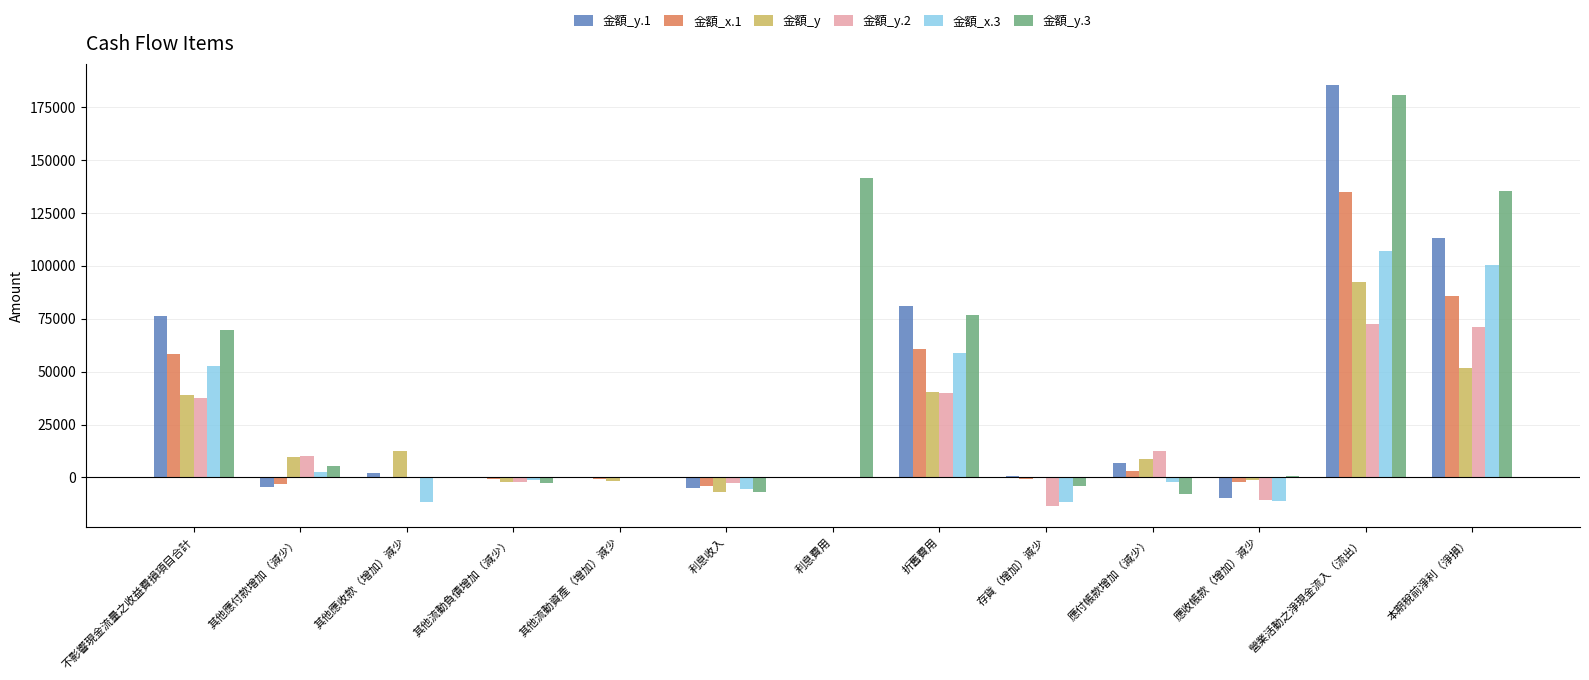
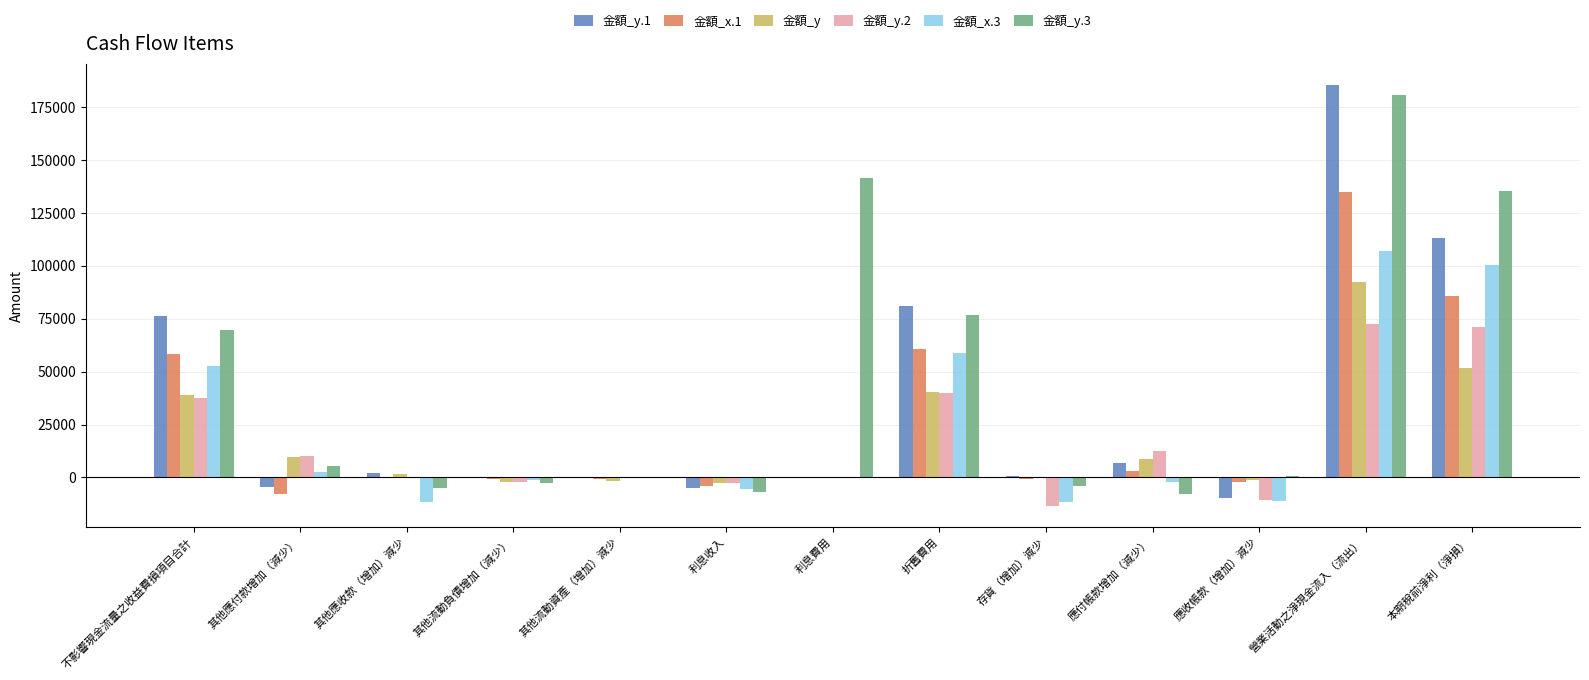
金額_x.1, 其他應付款增加（減少）: -3000 -> -8000
金額_y, 其他應收款（增加）減少: 13000 -> 2000
金額_y.3, 其他應收款（增加）減少: 0 -> -5000
金額_y, 利息收入: -7000 -> -2000
